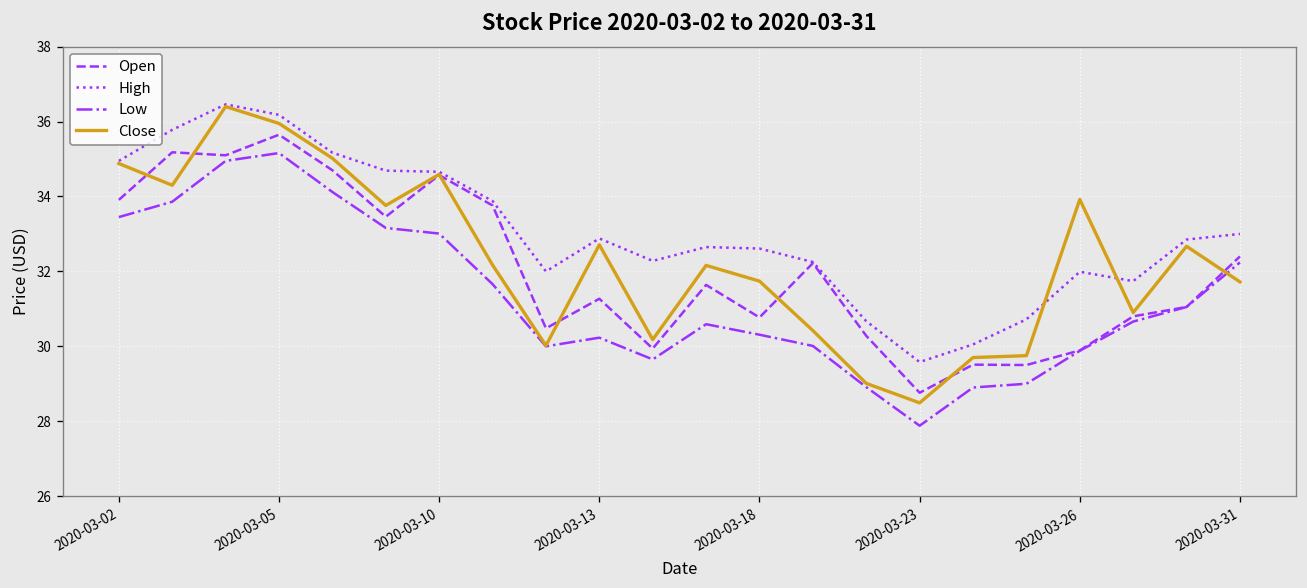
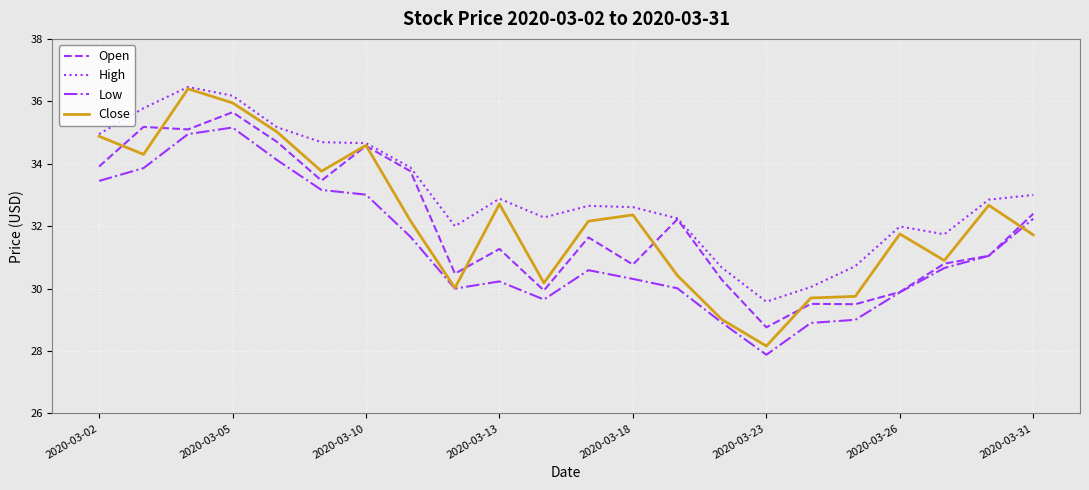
Close, 2020-03-18: 31.7 -> 32.4
Close, 2020-03-23: 28.5 -> 28.2
Close, 2020-03-26: 33.9 -> 31.8
